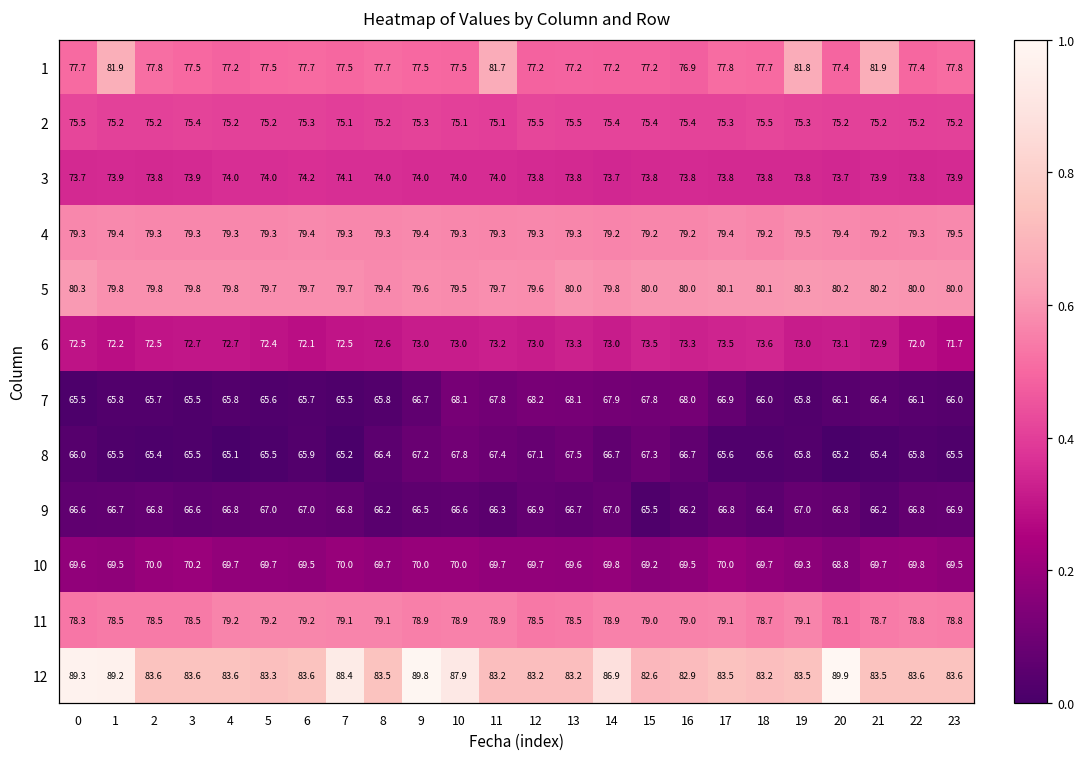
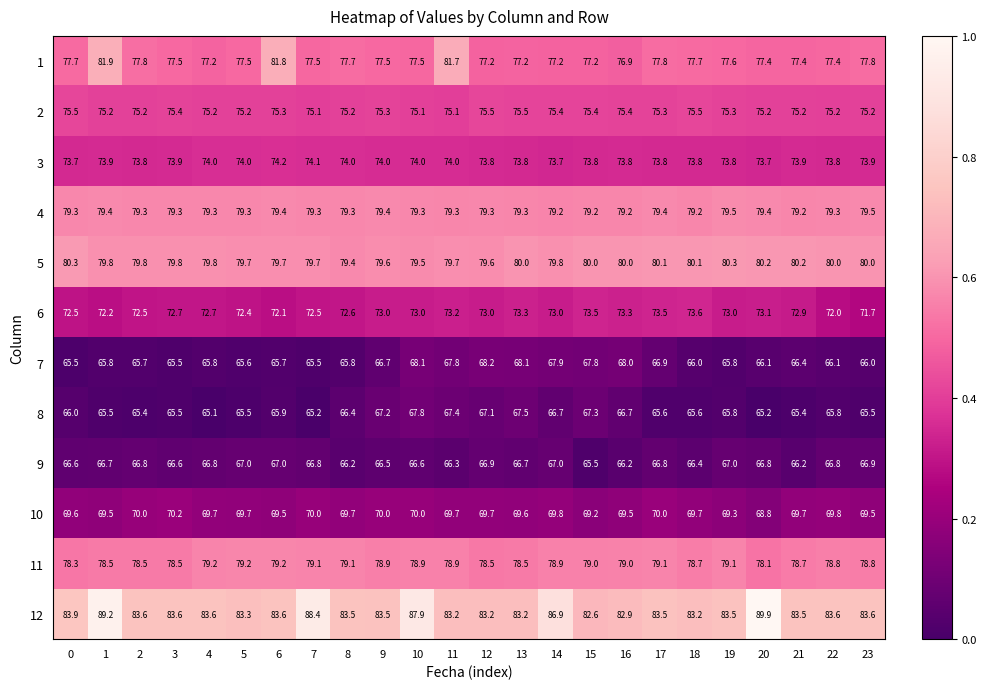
1, 6: 77.7 -> 81.8
1, 19: 81.8 -> 77.6
1, 21: 81.9 -> 77.4
12, 0: 89.3 -> 83.9
12, 9: 89.8 -> 83.5
